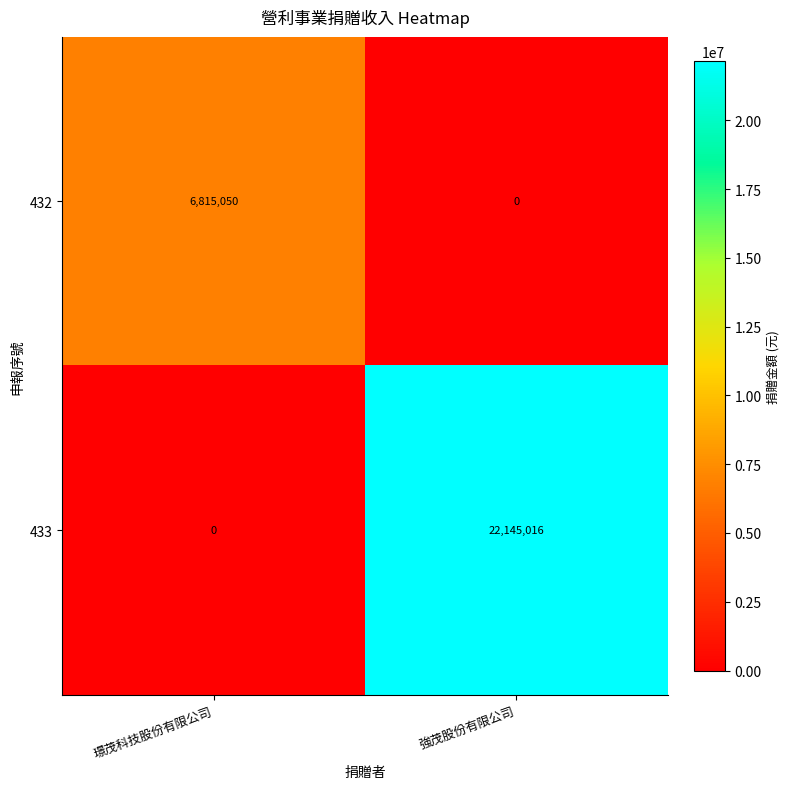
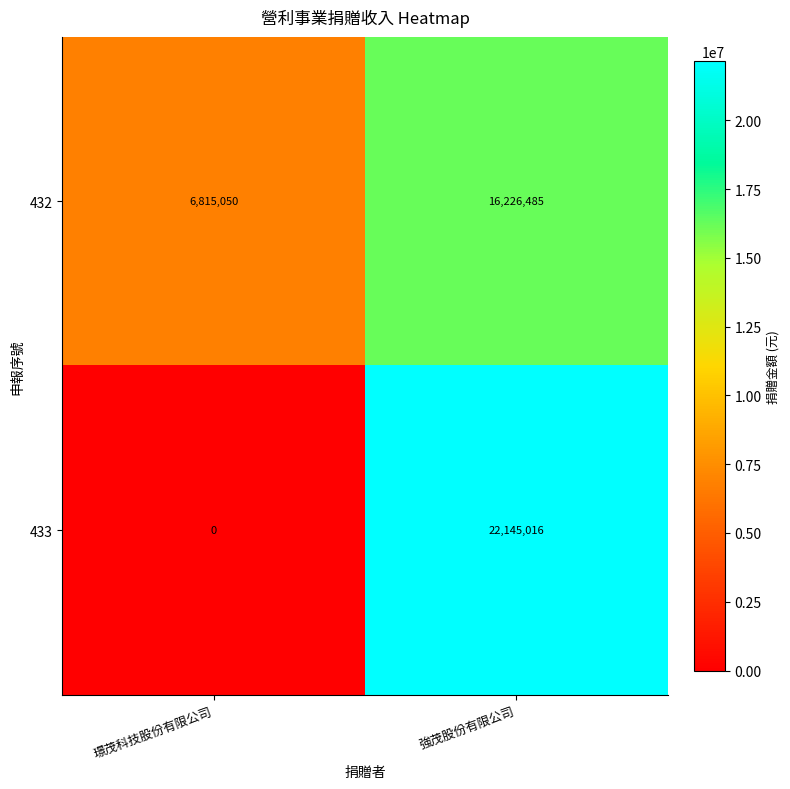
432, 強茂股份有限公司: 0 -> 16,226,485
